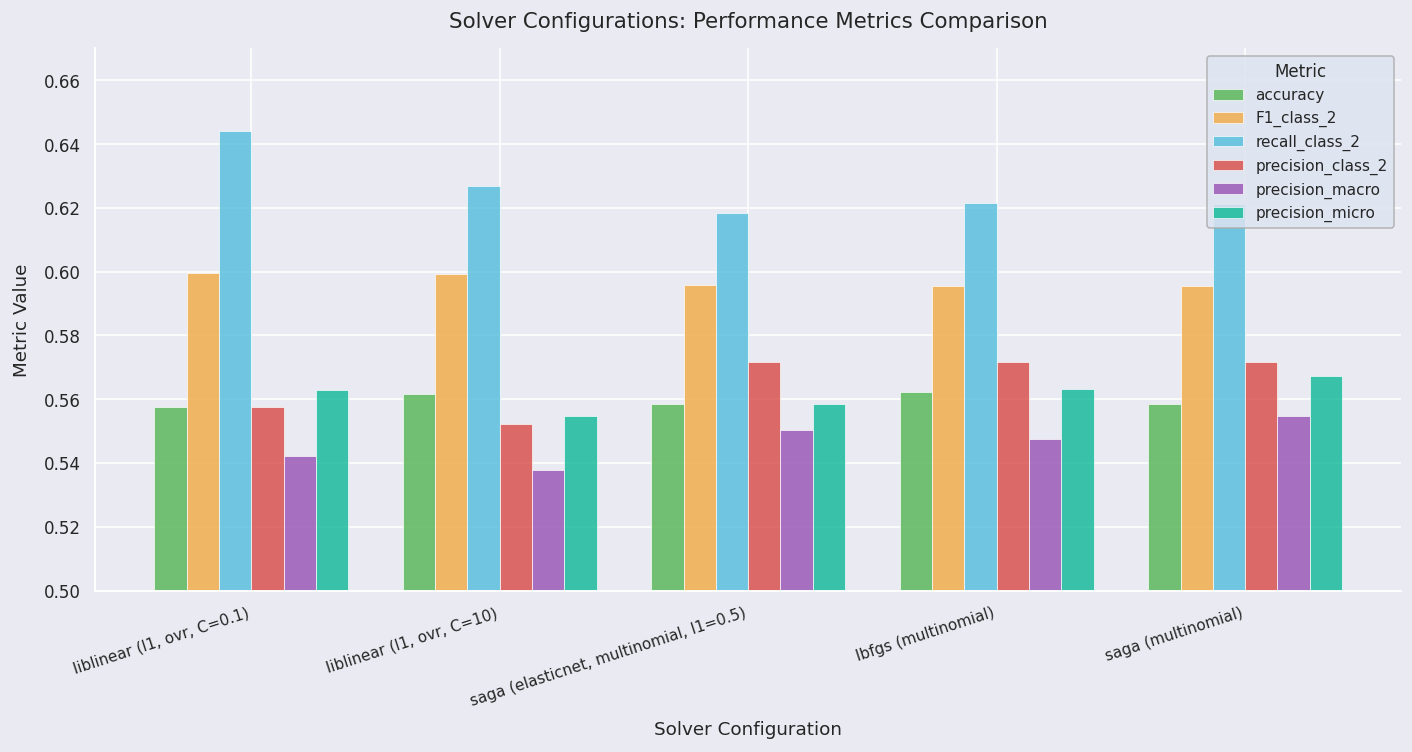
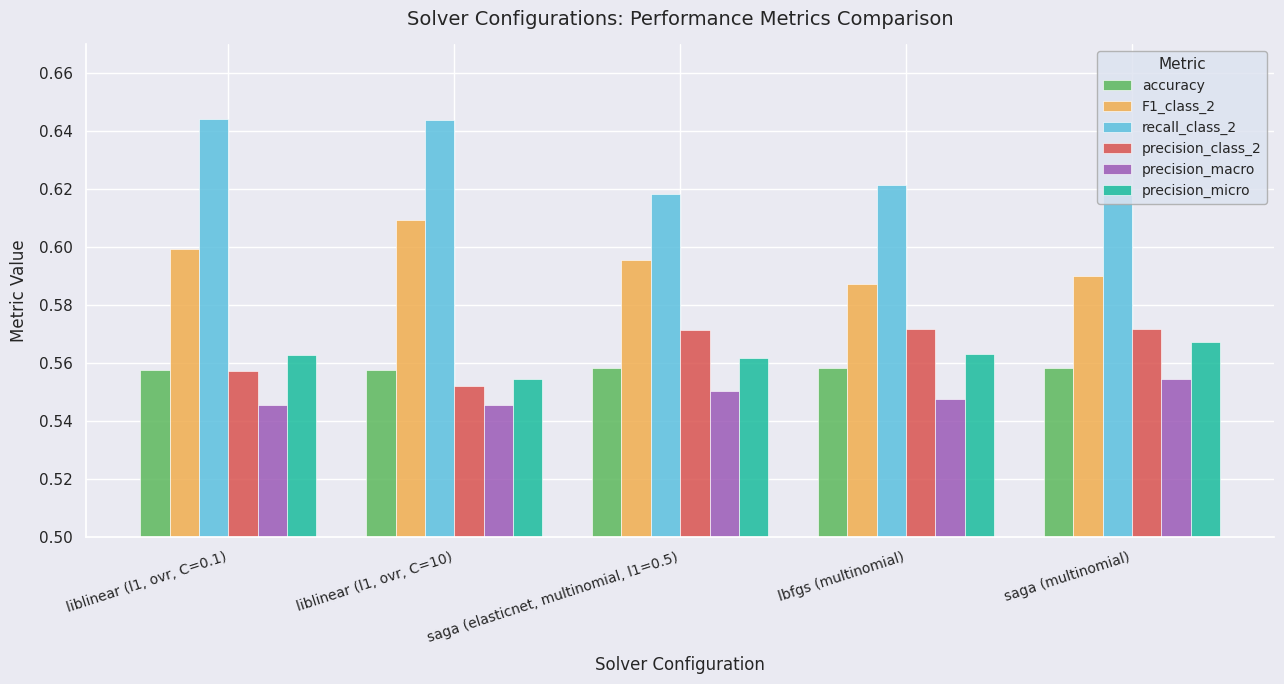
precision_macro, liblinear (l1, ovr, C=0.1): 0.542 -> 0.545
accuracy, liblinear (l1, ovr, C=10): 0.562 -> 0.558
F1_class_2, liblinear (l1, ovr, C=10): 0.599 -> 0.609
recall_class_2, liblinear (l1, ovr, C=10): 0.627 -> 0.644
precision_macro, liblinear (l1, ovr, C=10): 0.538 -> 0.546
precision_micro, saga (elasticnet, multinomial, l1=0.5): 0.558 -> 0.562
accuracy, lbfgs (multinomial): 0.562 -> 0.558
F1_class_2, lbfgs (multinomial): 0.596 -> 0.587
F1_class_2, saga (multinomial): 0.595 -> 0.590
